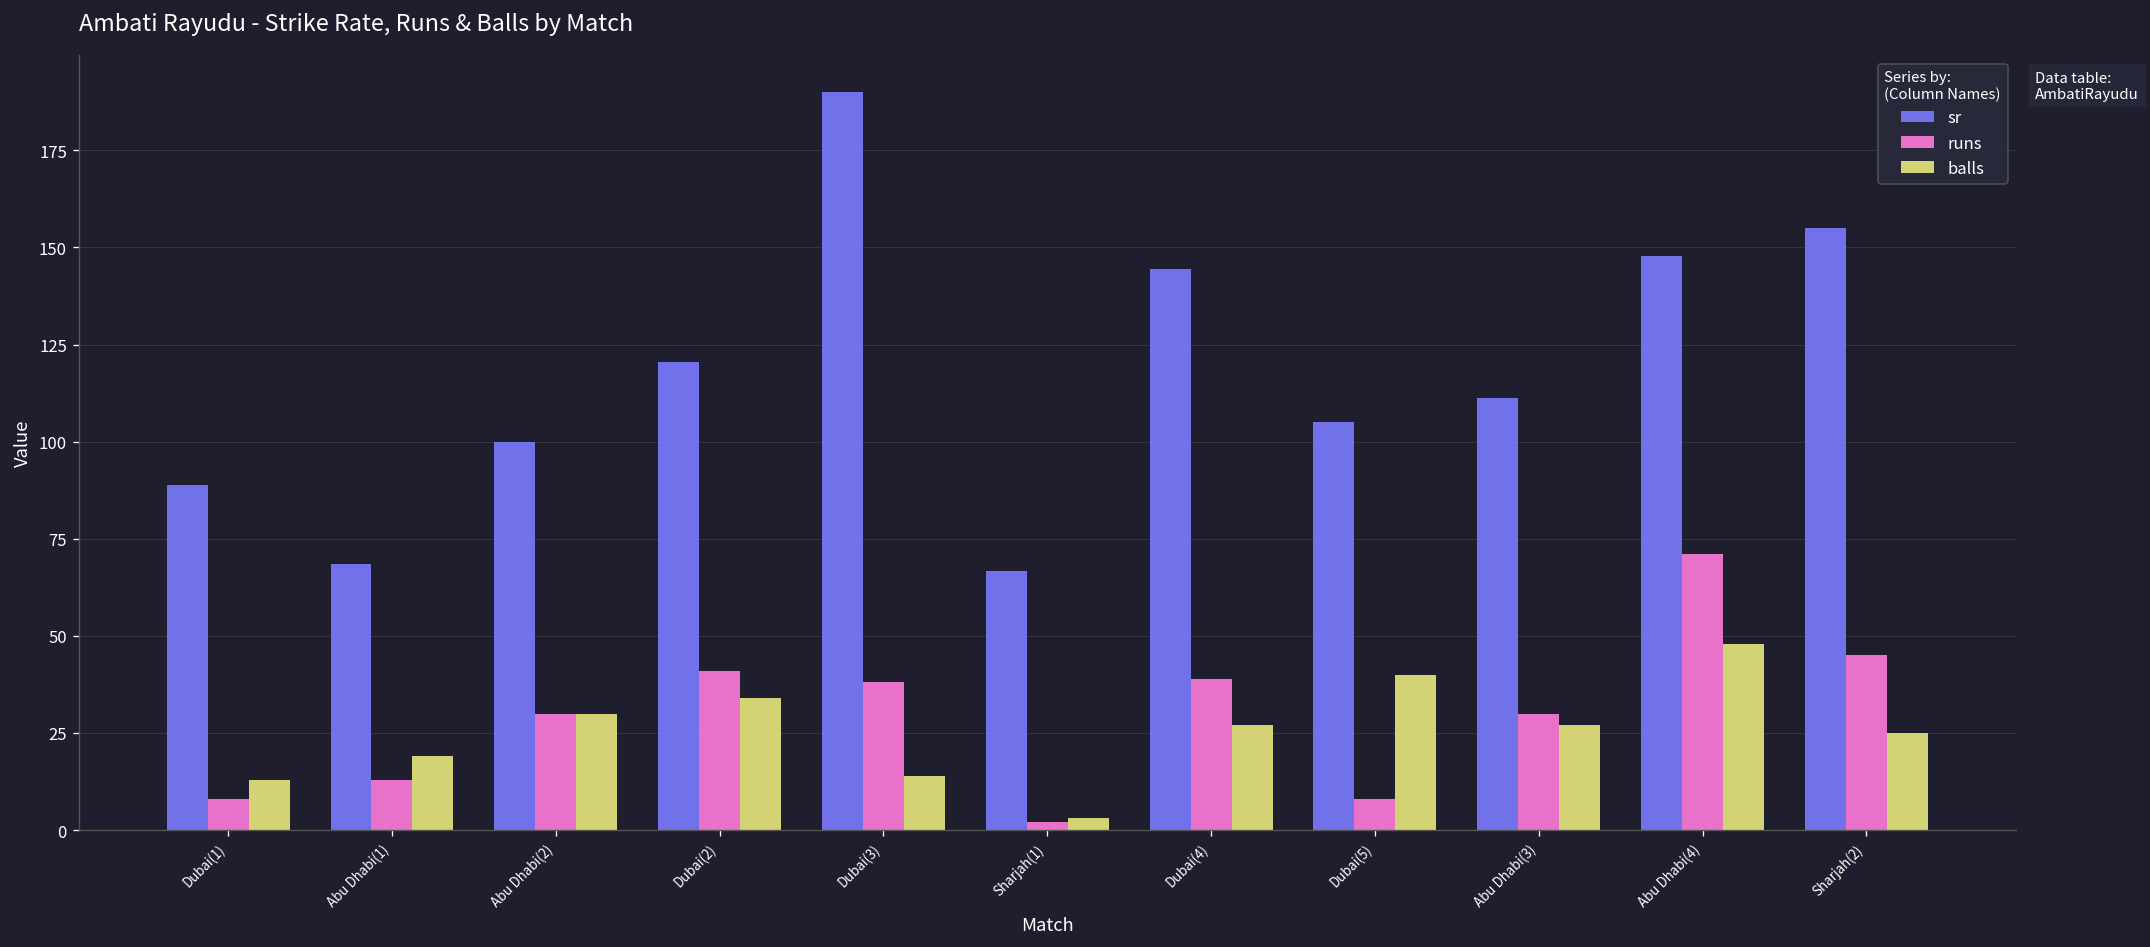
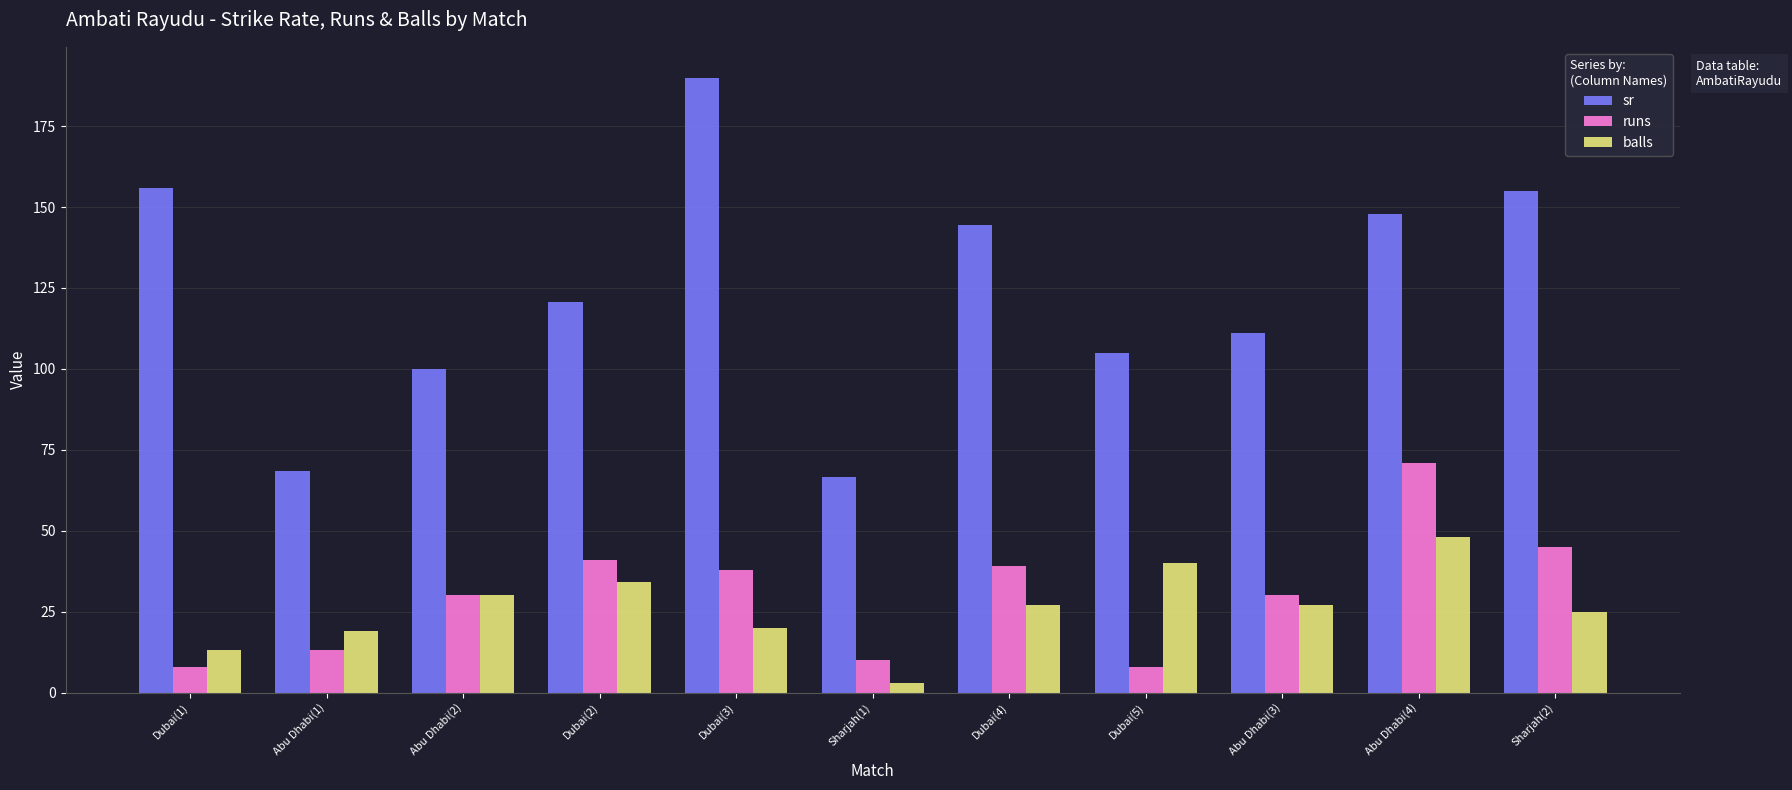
sr, Dubai(1): 89 -> 156
balls, Dubai(3): 14 -> 20
runs, Sharjah(1): 2 -> 10
